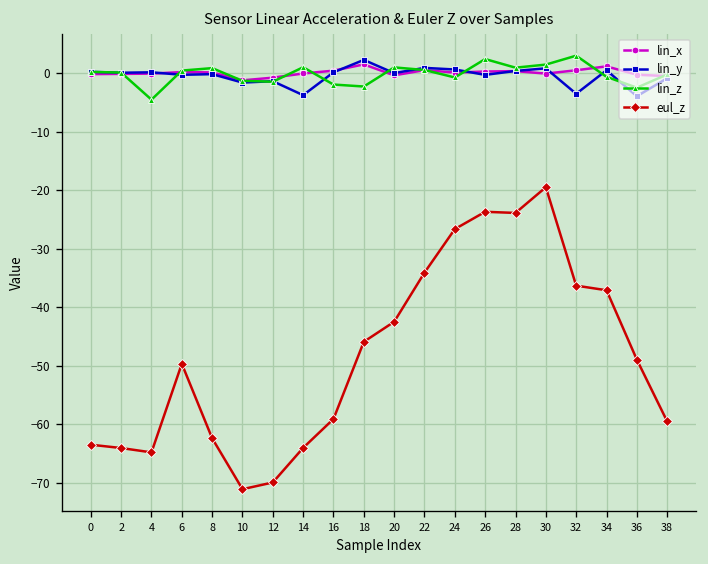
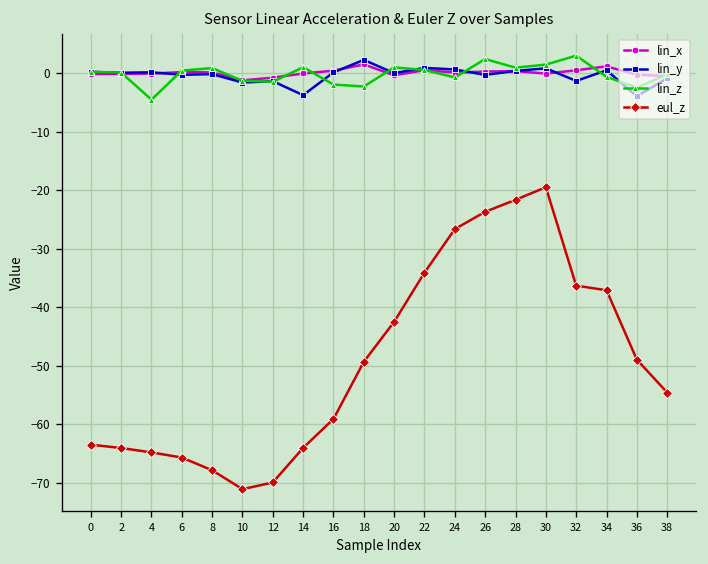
eul_z, 6: -50 -> -66
eul_z, 8: -62 -> -68
eul_z, 18: -46 -> -49
eul_z, 28: -24 -> -22
lin_y, 32: -4 -> -1
eul_z, 38: -60 -> -55
